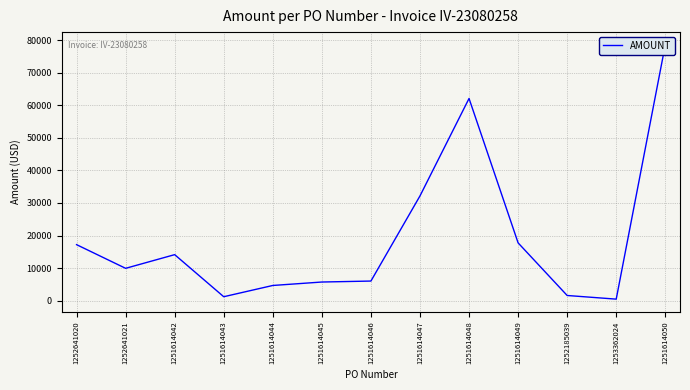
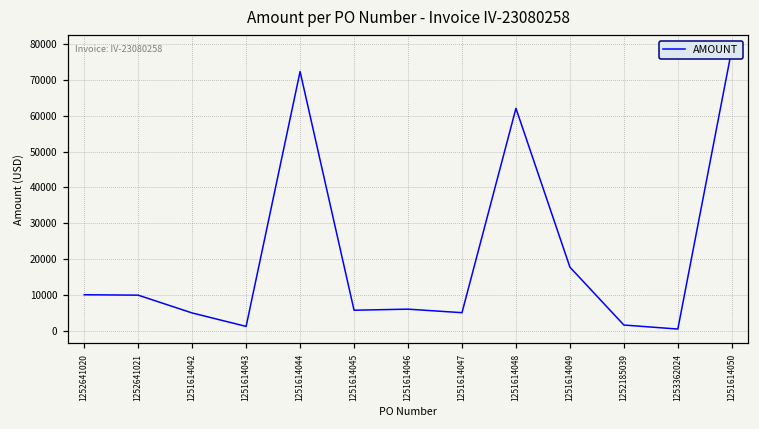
1252641020: 17000 -> 10000
1251614042: 14000 -> 5000
1251614044: 5000 -> 72000
1251614047: 32000 -> 5000
